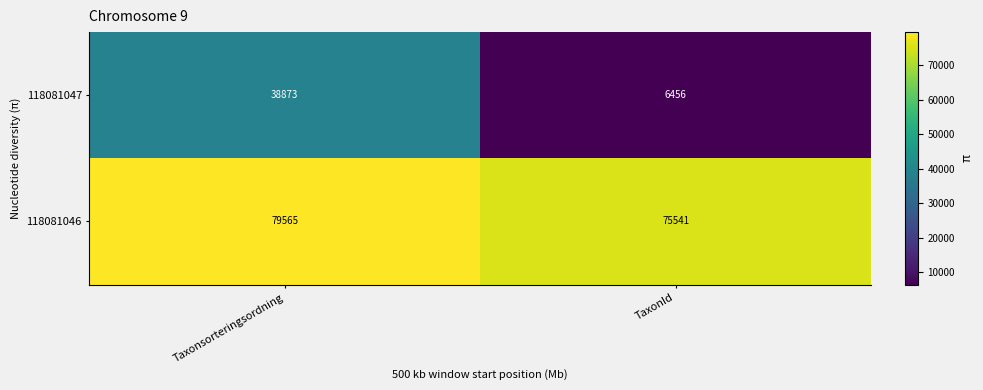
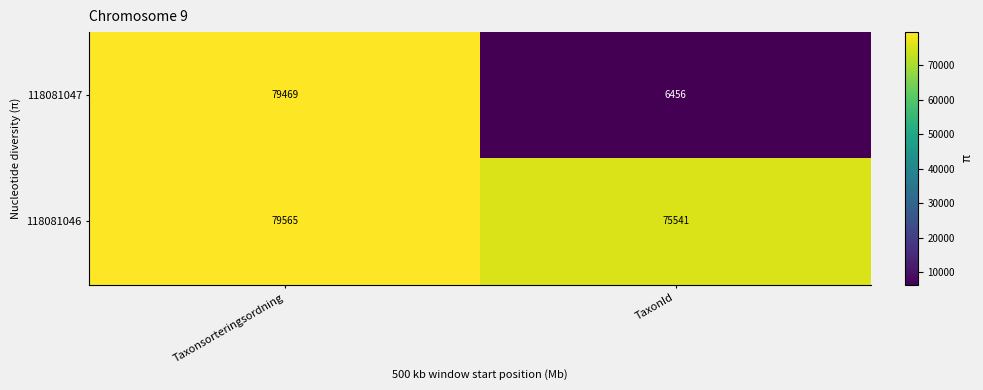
118081047, Taxonsorteringsordning: 38873 -> 79469
